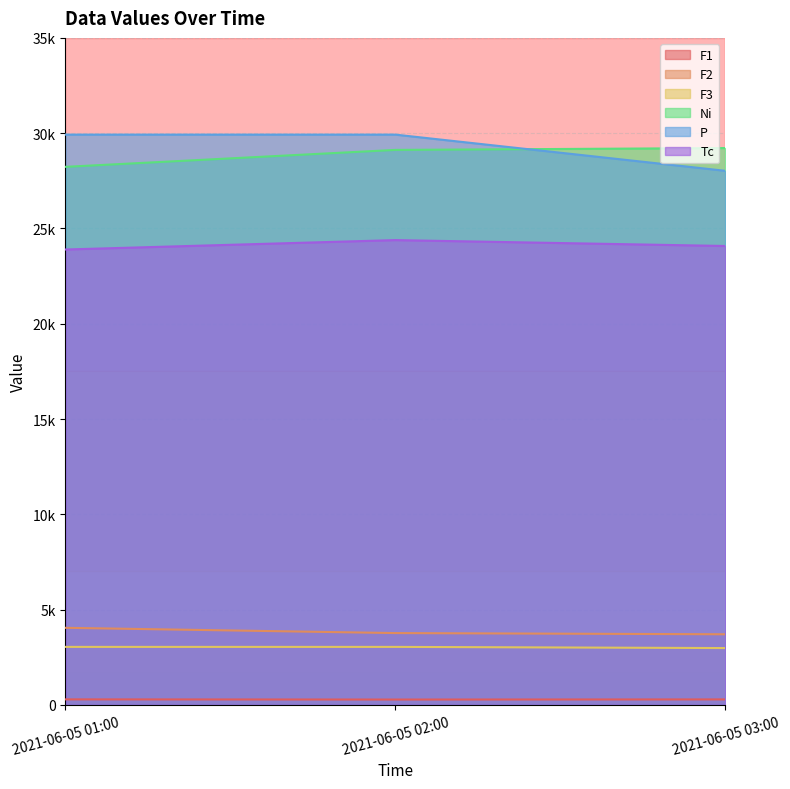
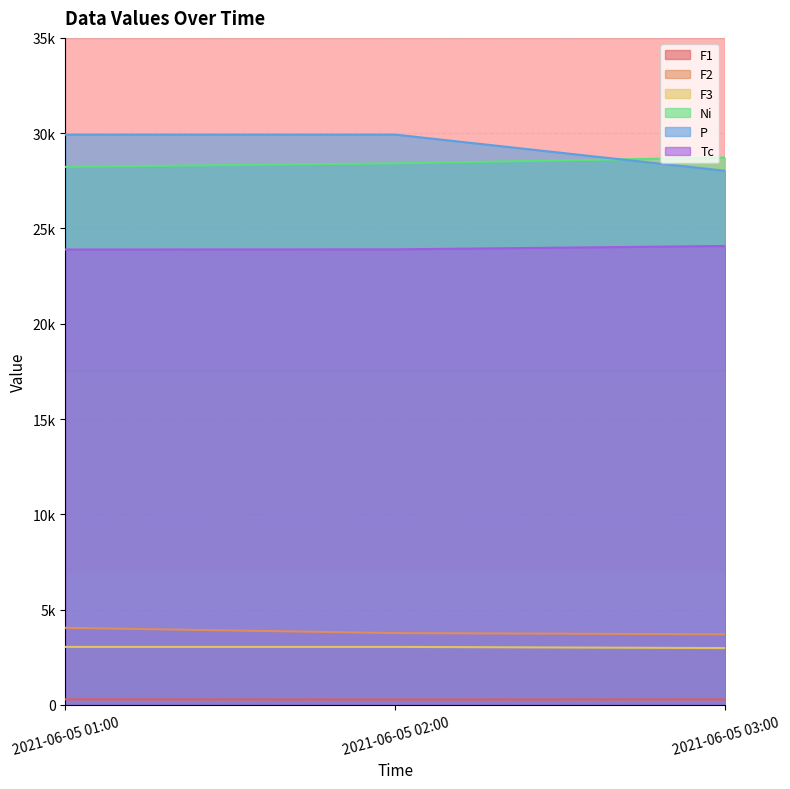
Ni, 2021-06-05 02:00: 29100 -> 28400
Tc, 2021-06-05 02:00: 24400 -> 23900
Ni, 2021-06-05 03:00: 29200 -> 28700
